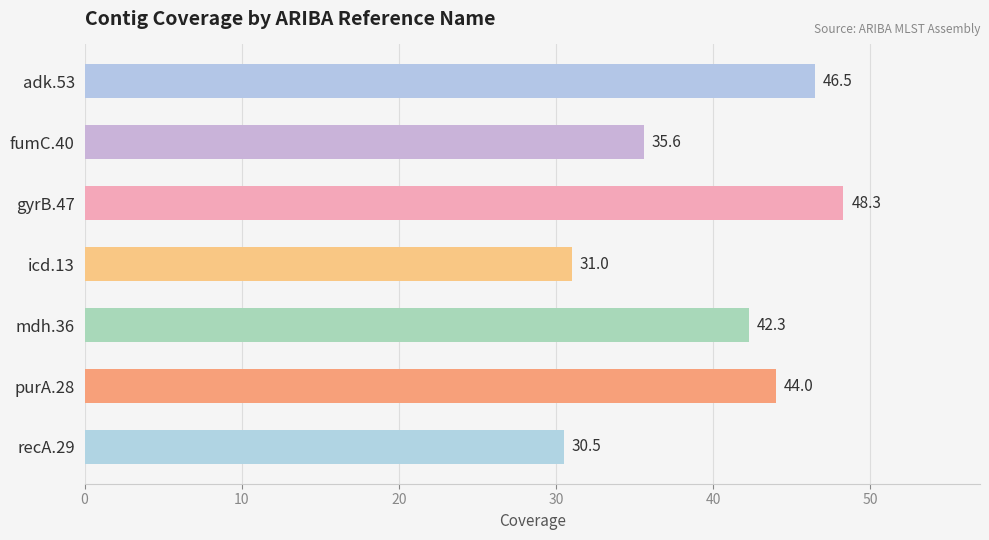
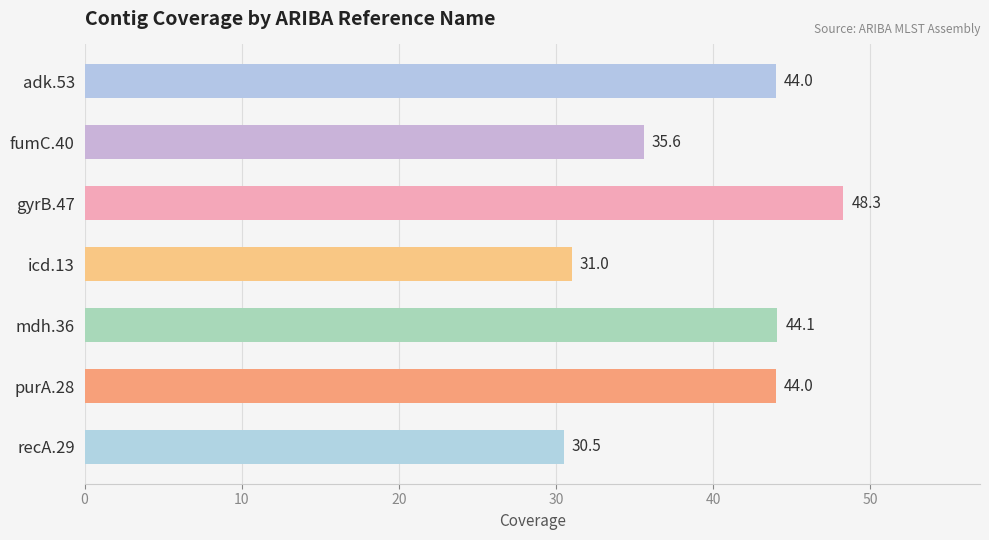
adk.53: 46.5 -> 44.0
mdh.36: 42.3 -> 44.1
